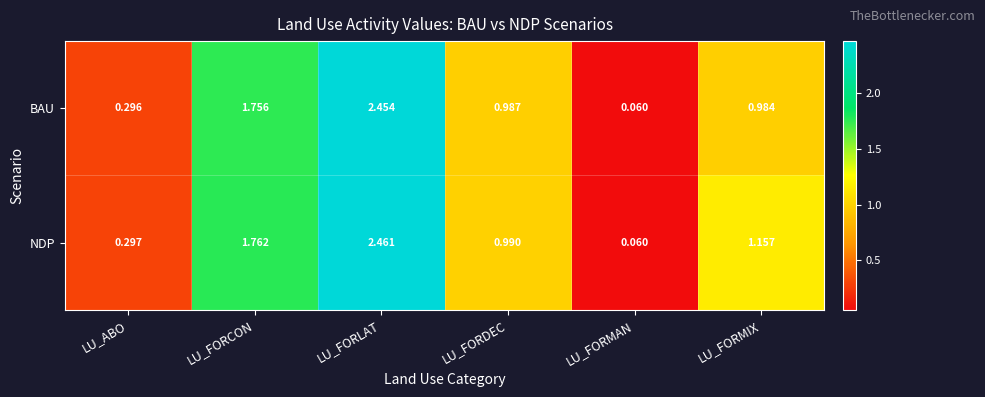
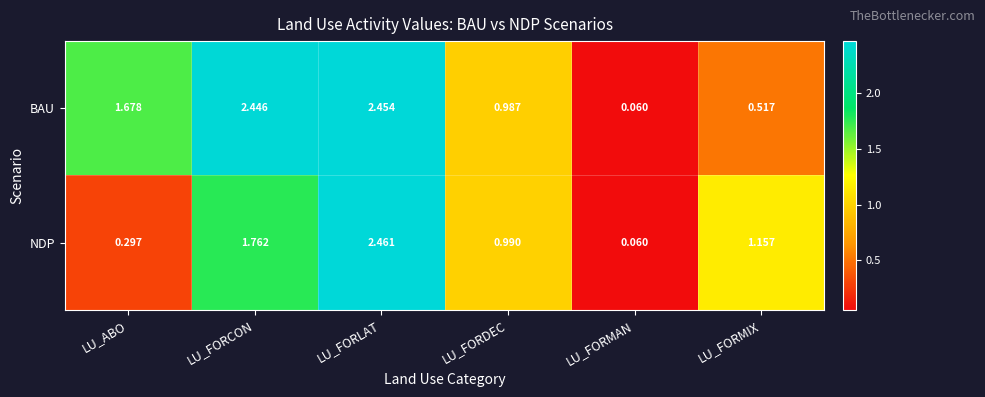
BAU, LU_ABO: 0.296 -> 1.678
BAU, LU_FORCON: 1.756 -> 2.446
BAU, LU_FORMIX: 0.984 -> 0.517
